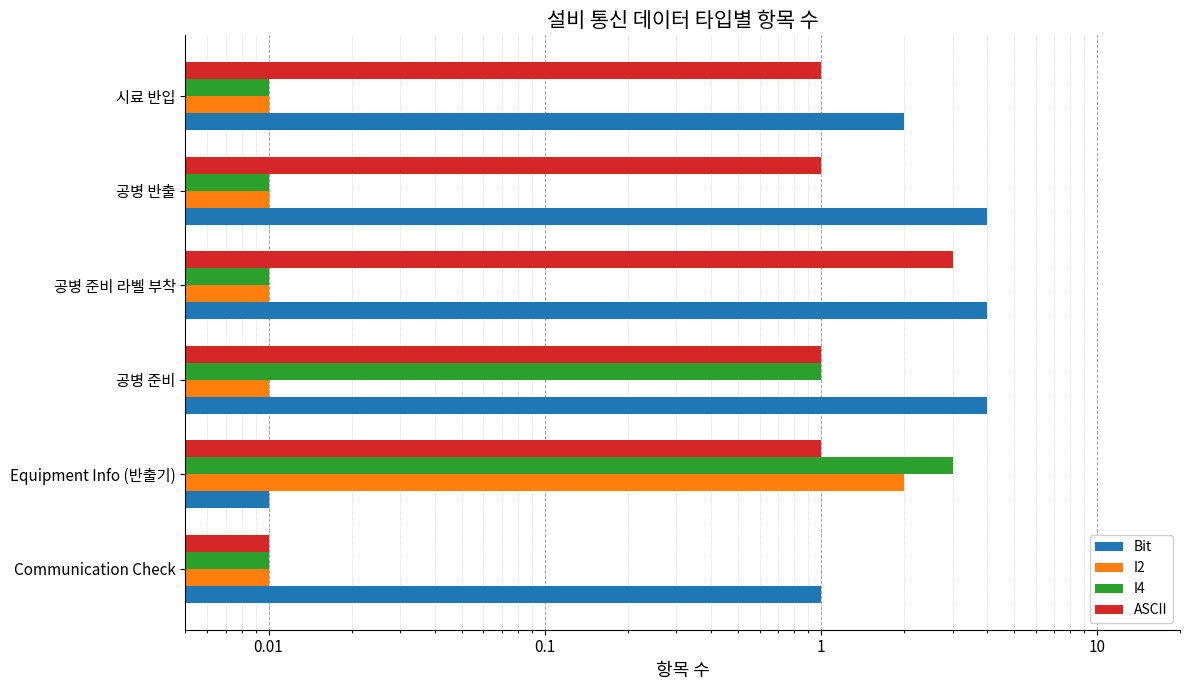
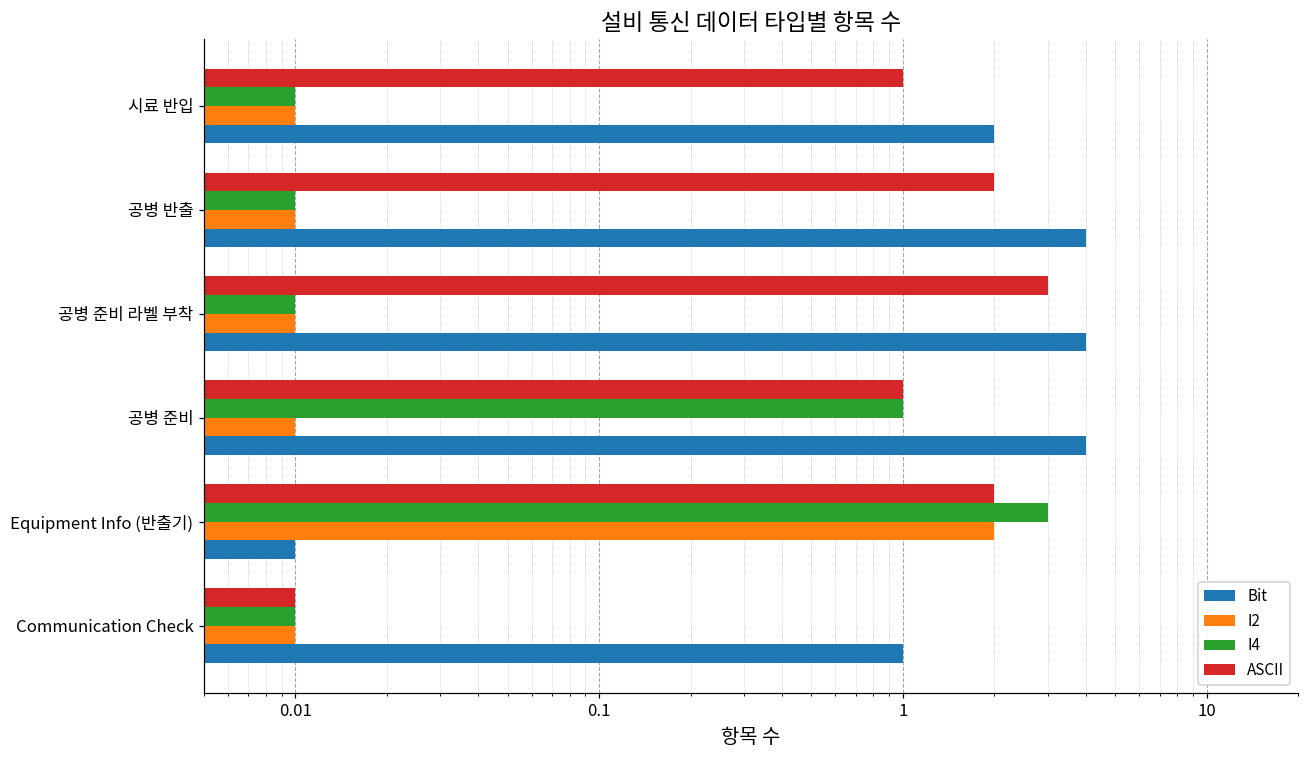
ASCII, 공병 반출: 1 -> 2
ASCII, Equipment Info (반출기): 1 -> 2
